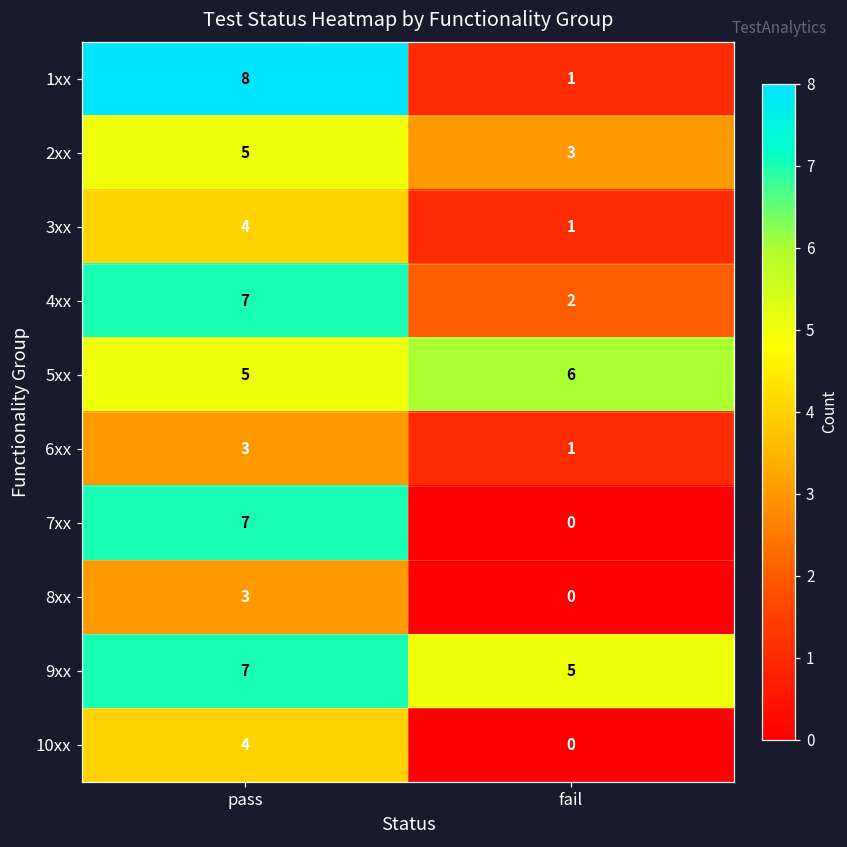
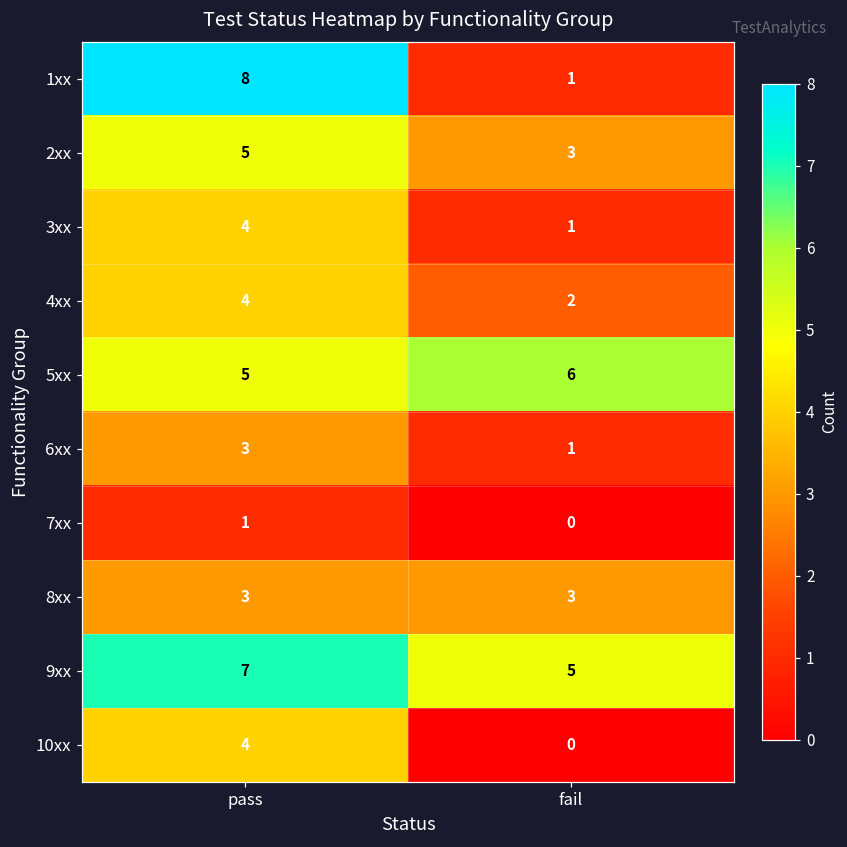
4xx, pass: 7 -> 4
7xx, pass: 7 -> 1
8xx, fail: 0 -> 3
